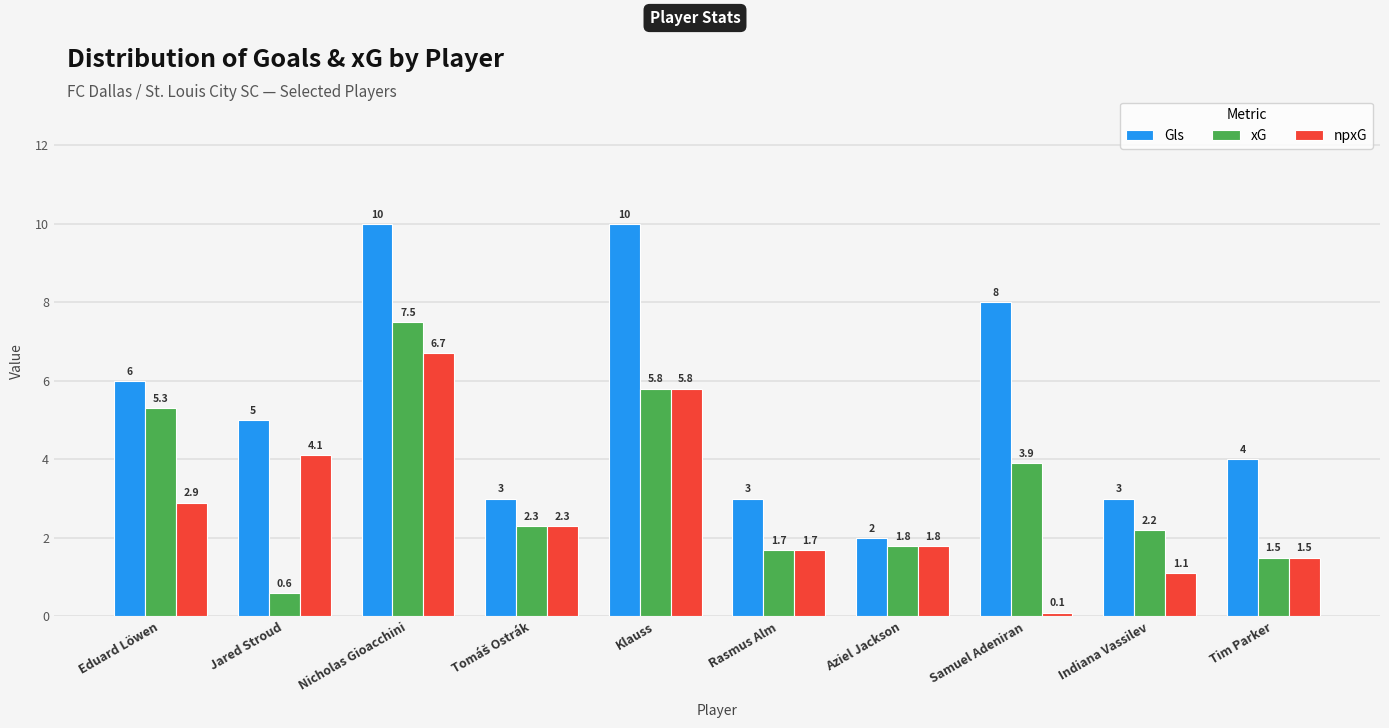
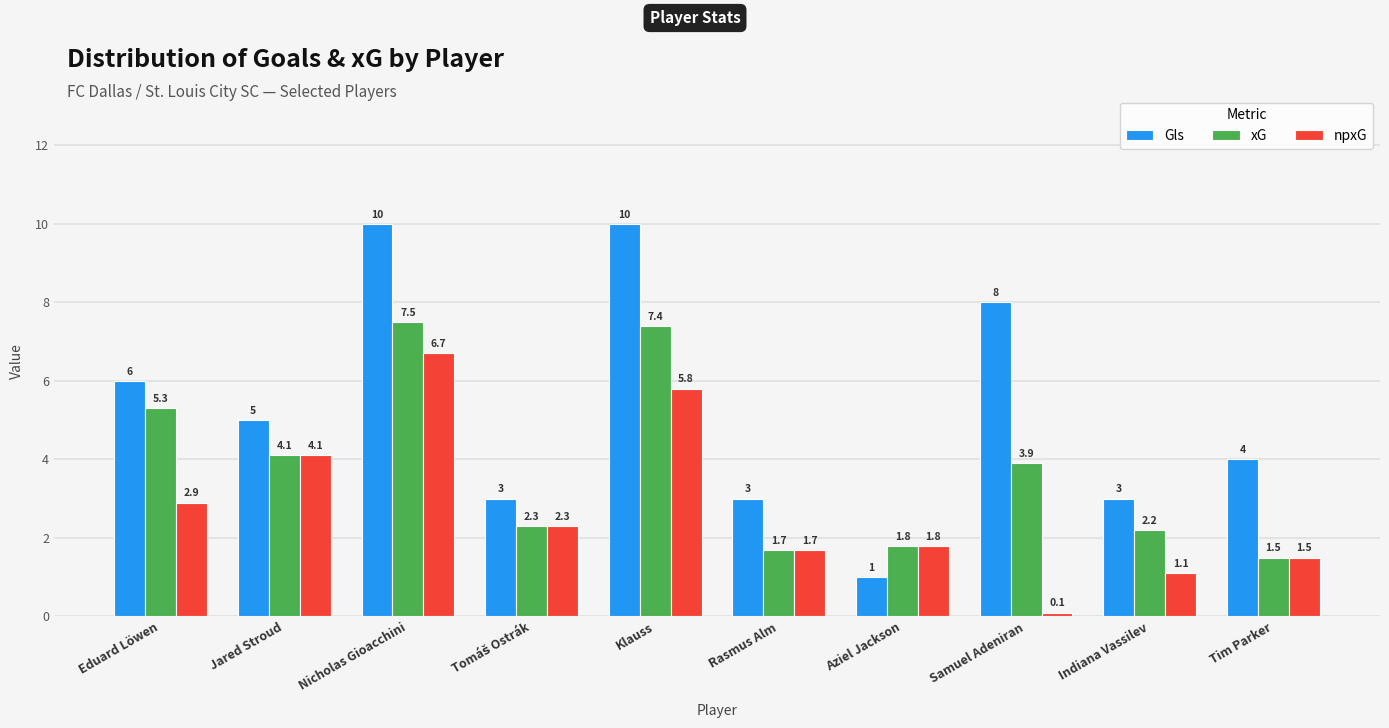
xG, Jared Stroud: 0.6 -> 4.1
xG, Klauss: 5.8 -> 7.4
Gls, Aziel Jackson: 2 -> 1
